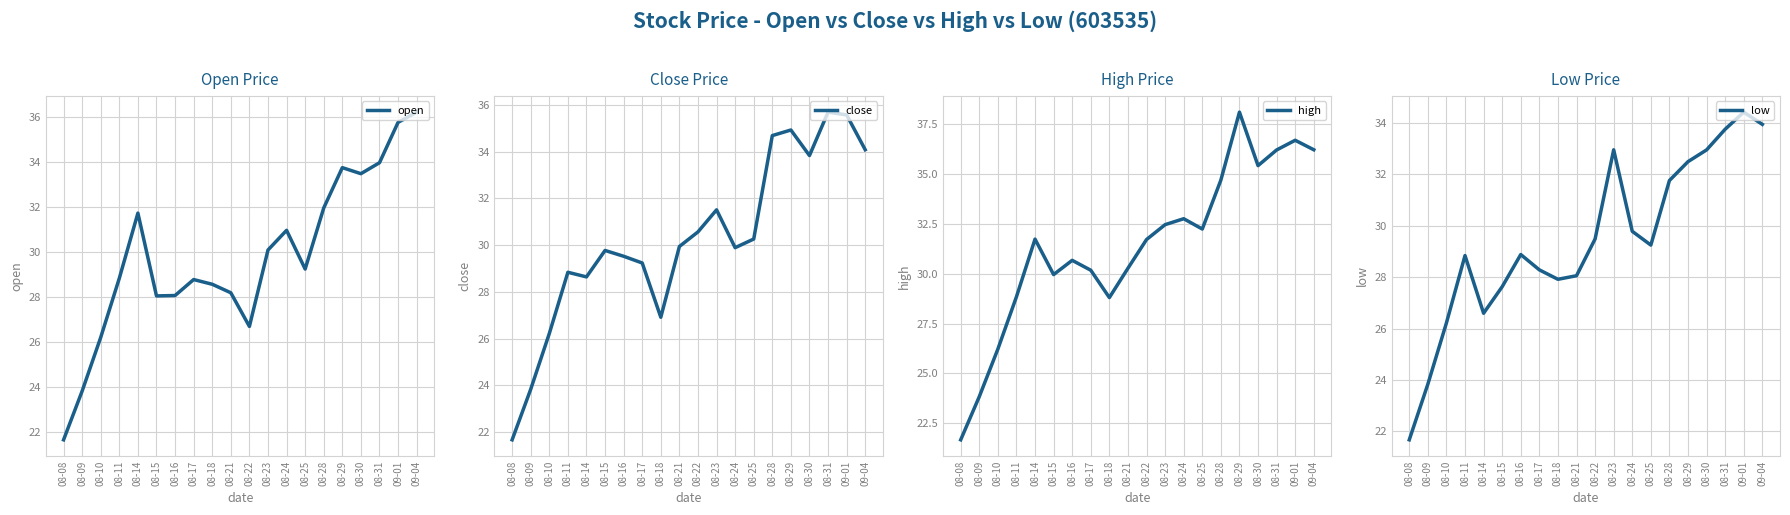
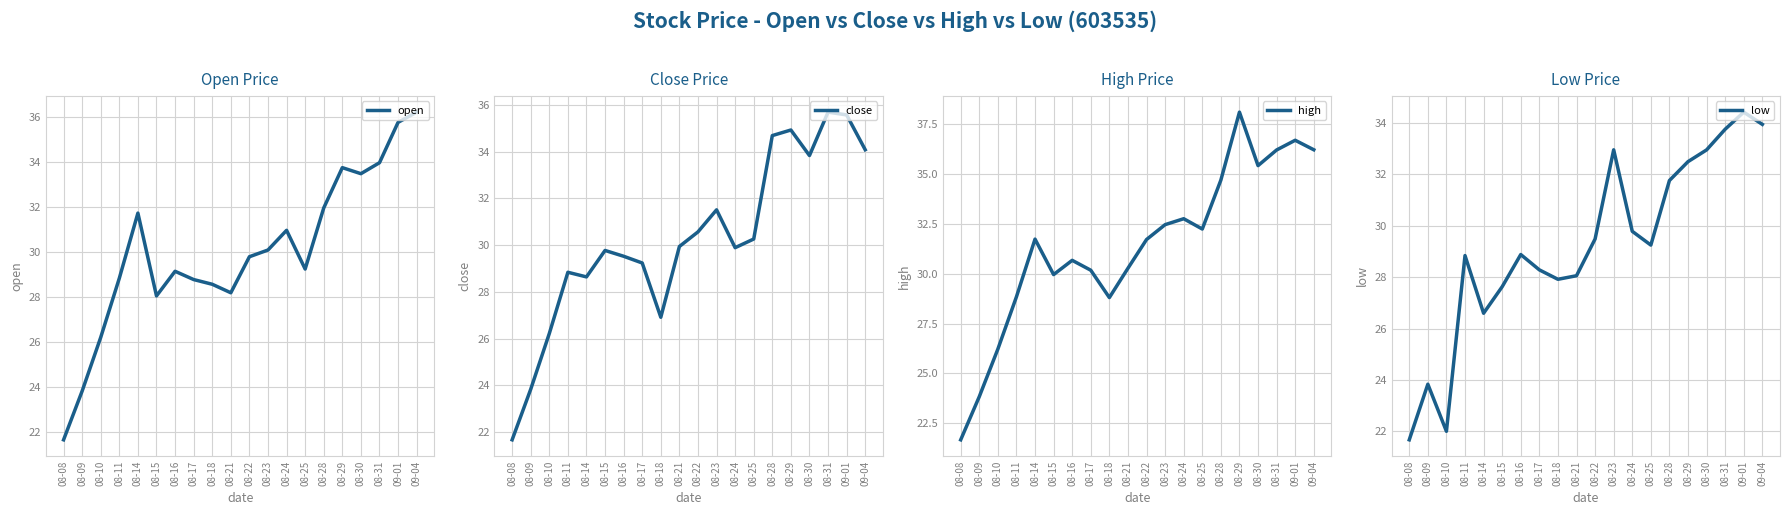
Open Price, 08-16: 28.1 -> 29.1
Open Price, 08-22: 26.7 -> 29.8
Low Price, 08-10: 26.2 -> 22.0
